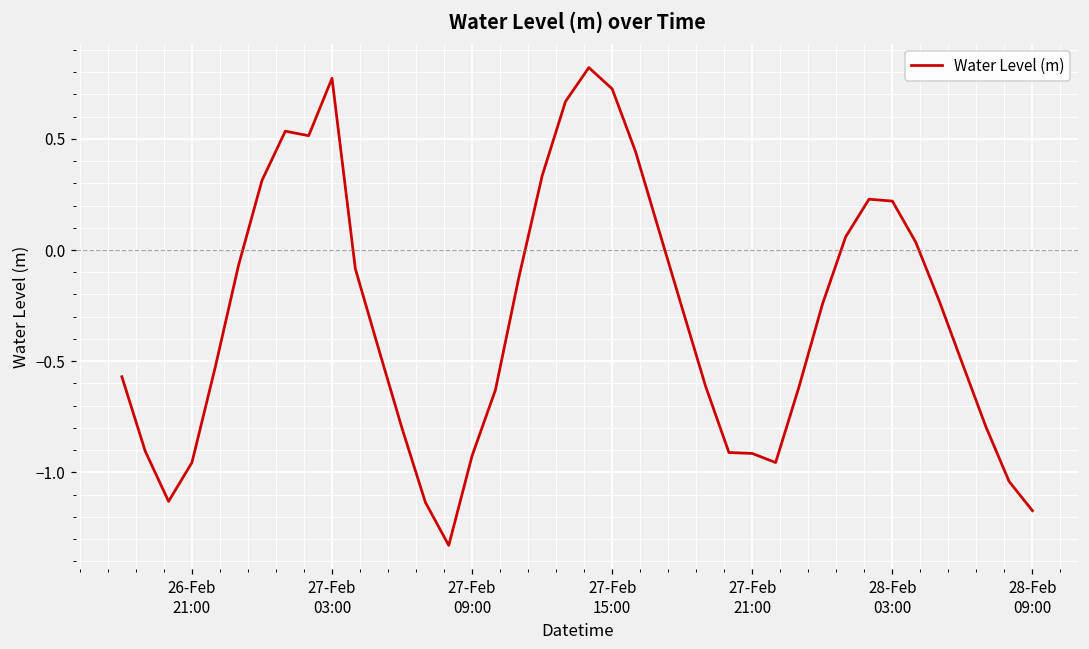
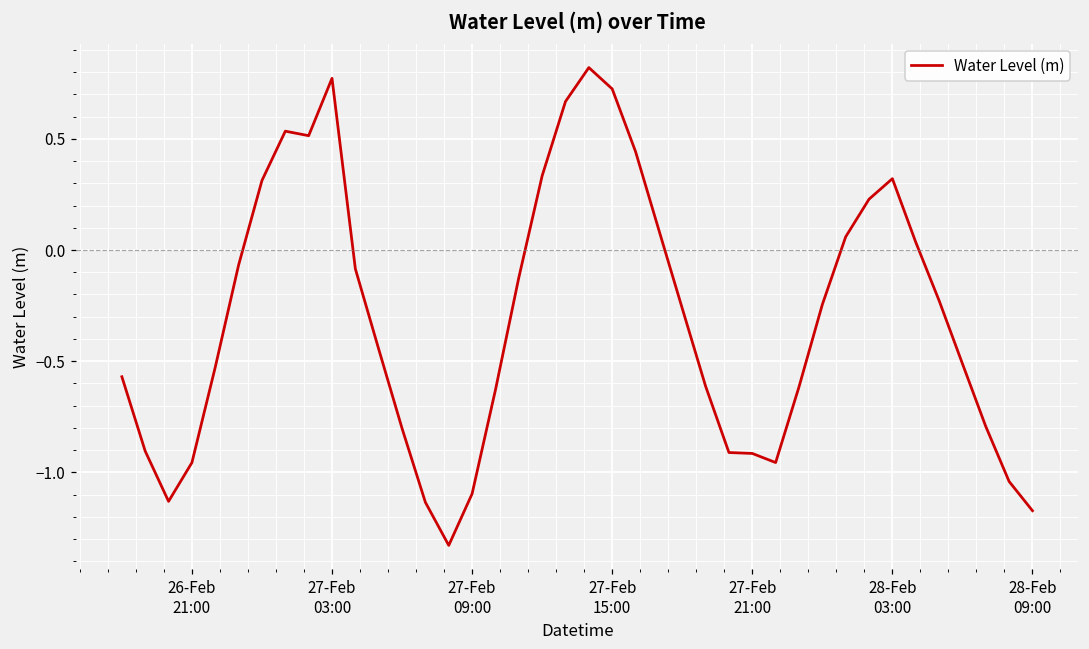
27-Feb 09:00: -0.92 -> -1.10
28-Feb 03:00: 0.22 -> 0.32
